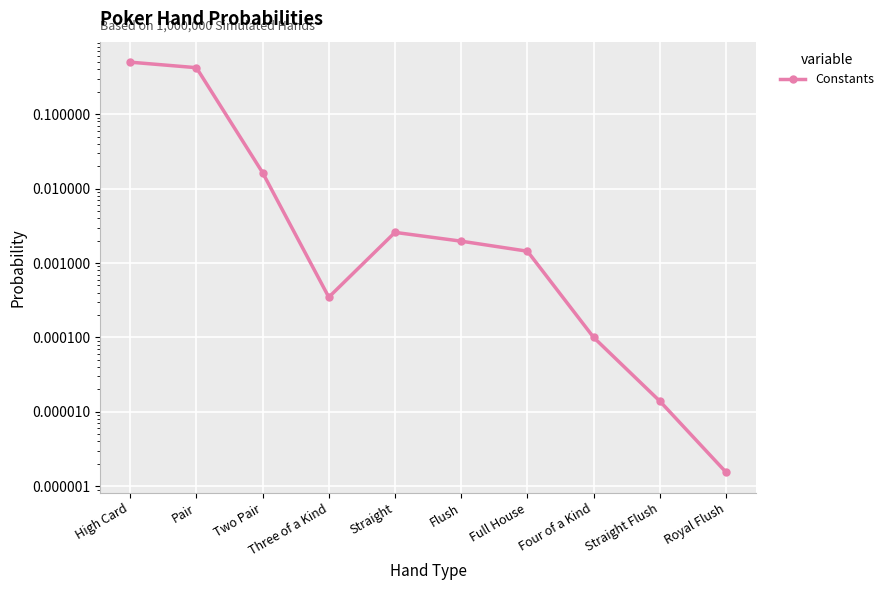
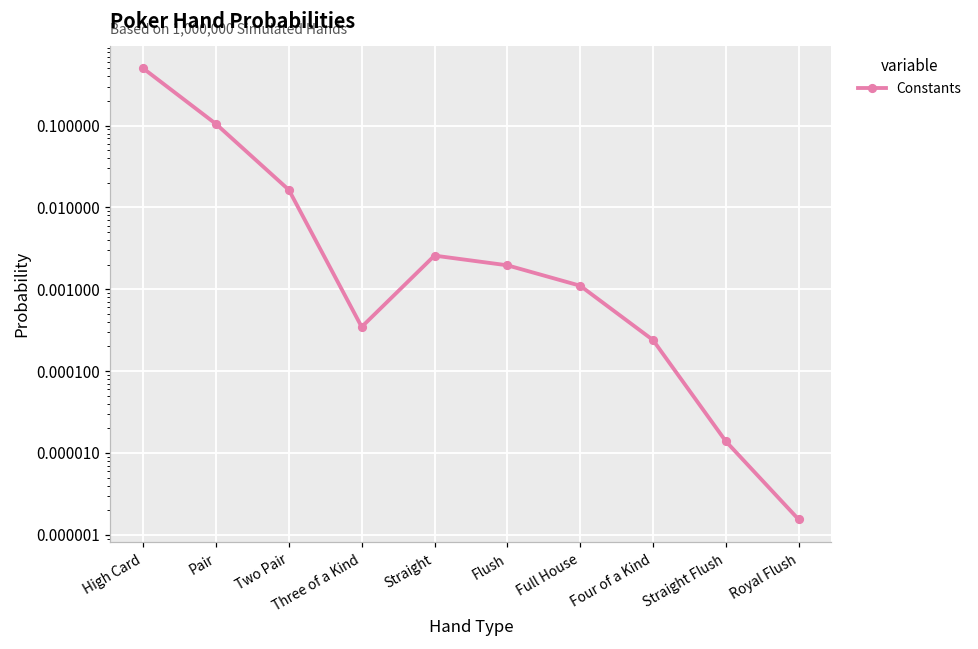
Pair: 0.4 -> 0.10
Full House: 0.0014 -> 0.0011
Four of a Kind: 0.00010 -> 0.00024
